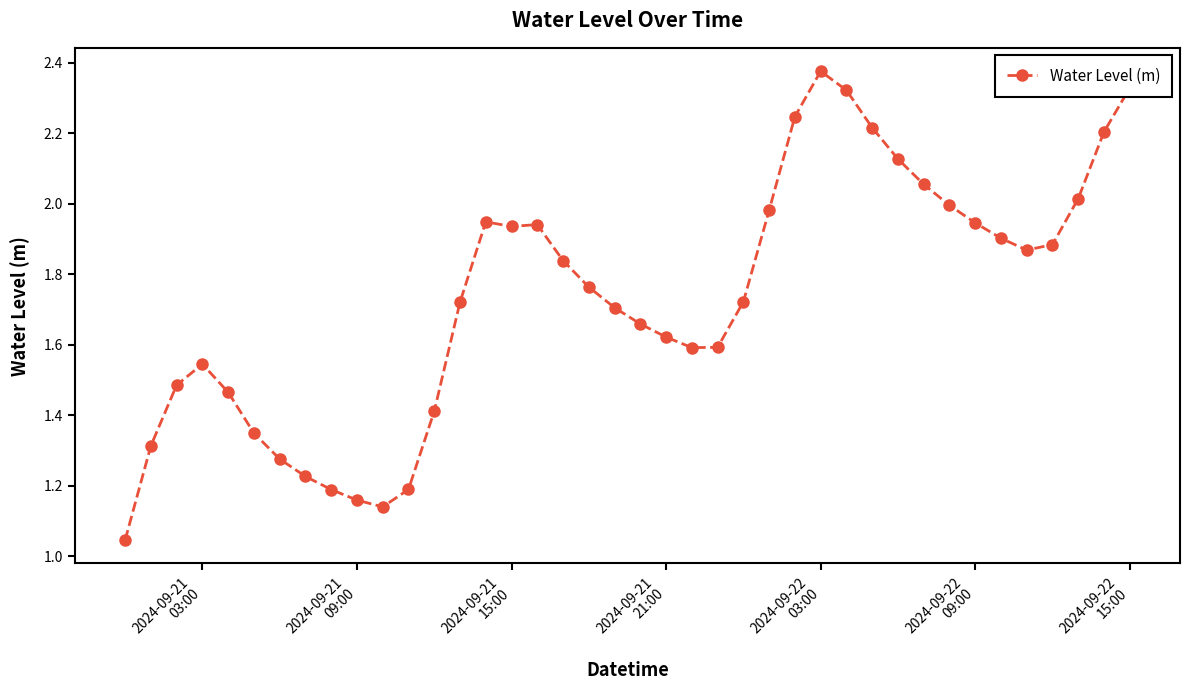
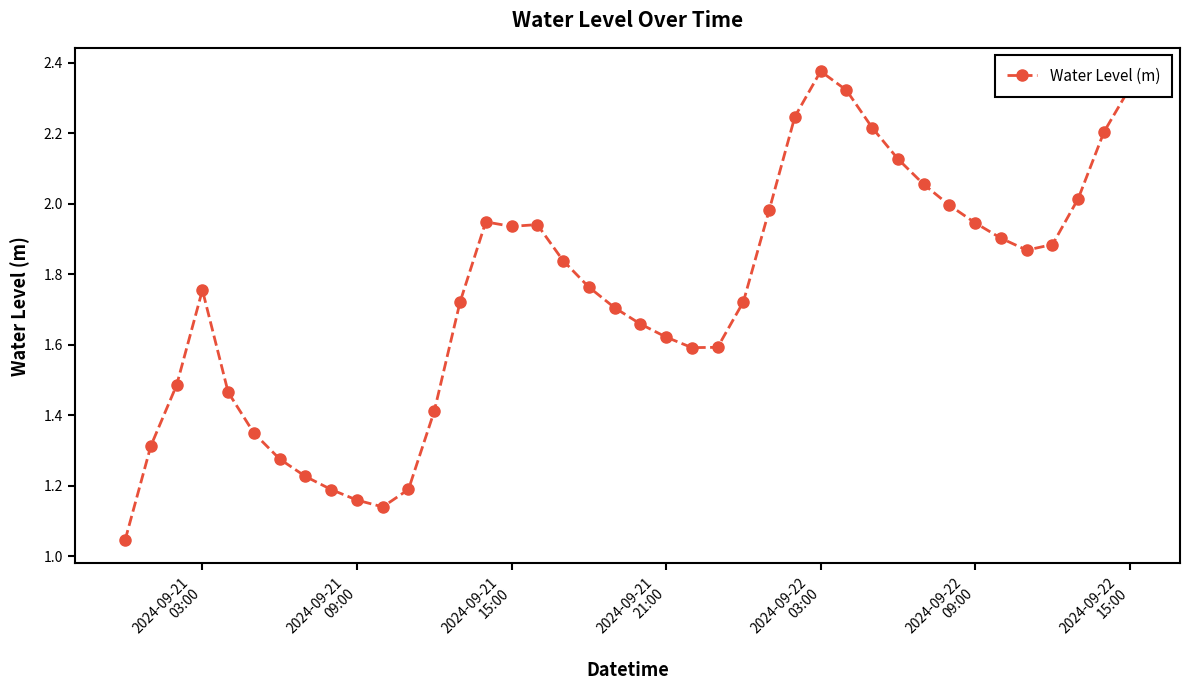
2024-09-21 03:00: 1.54 -> 1.76
